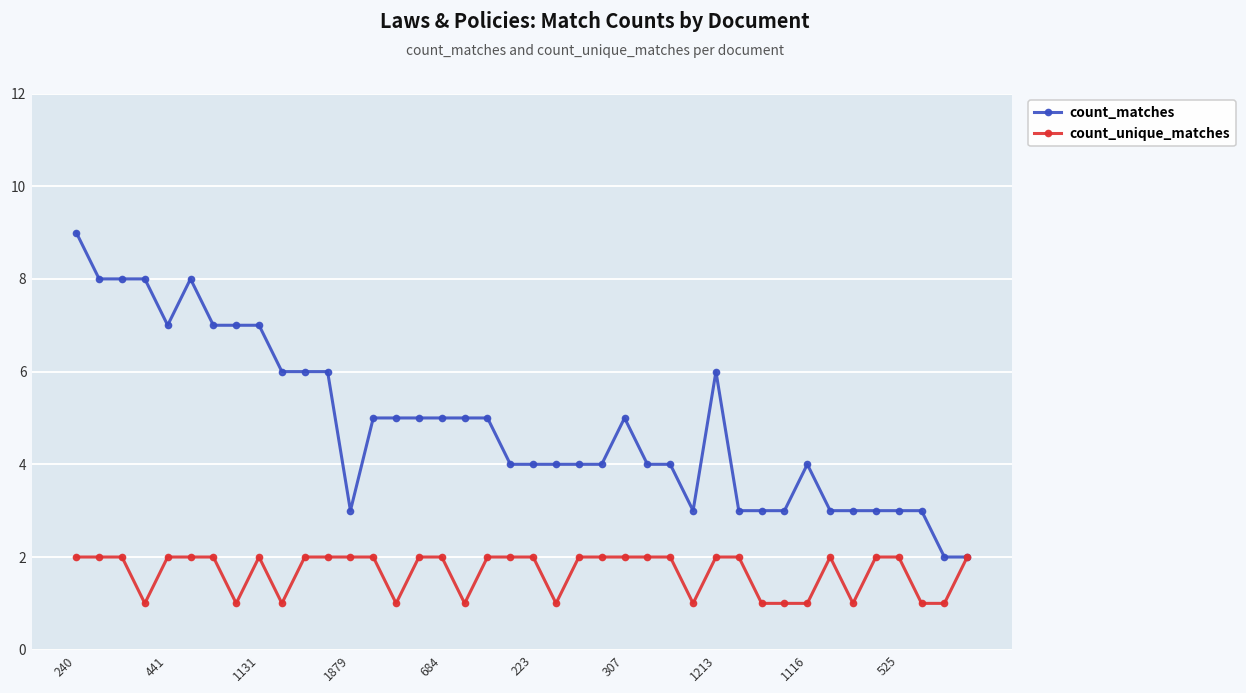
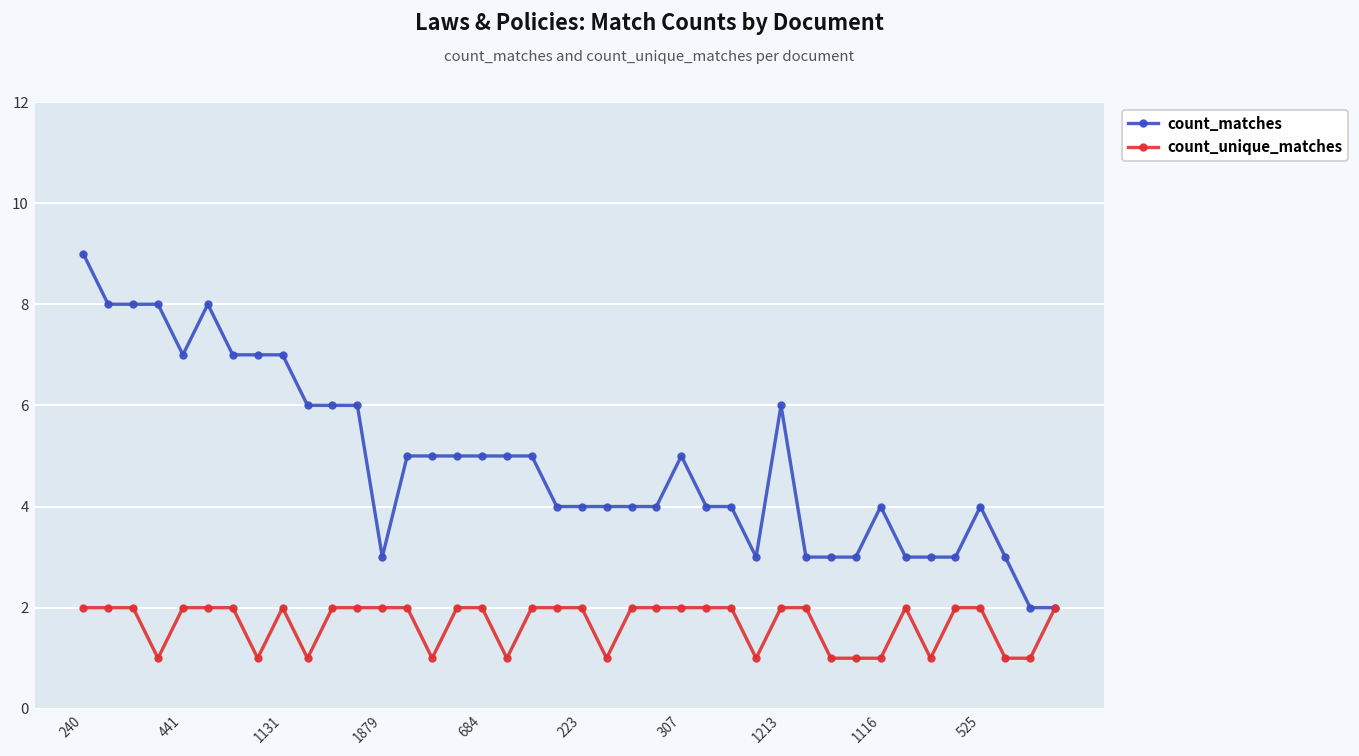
count_matches, 525: 3 -> 4
